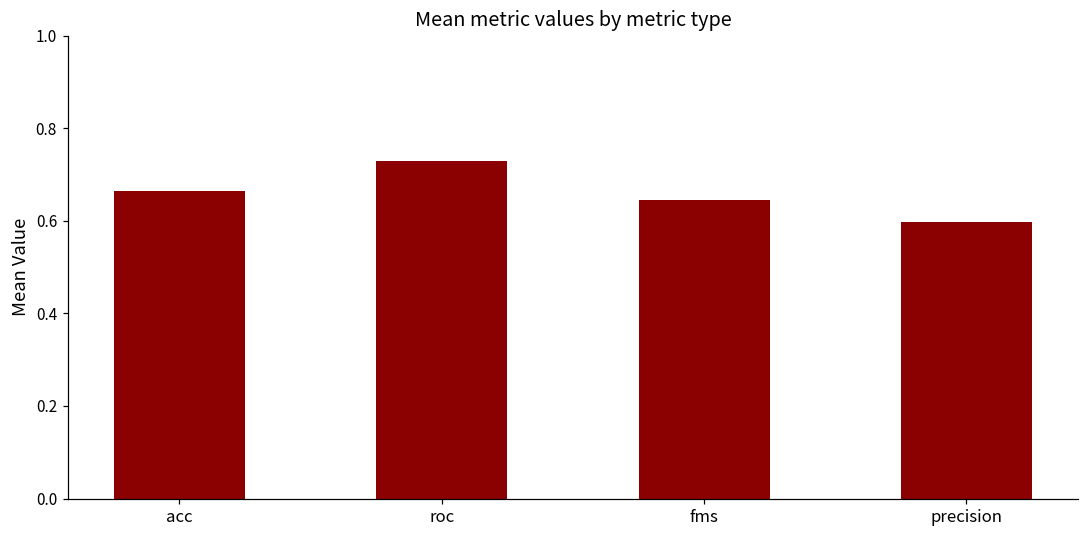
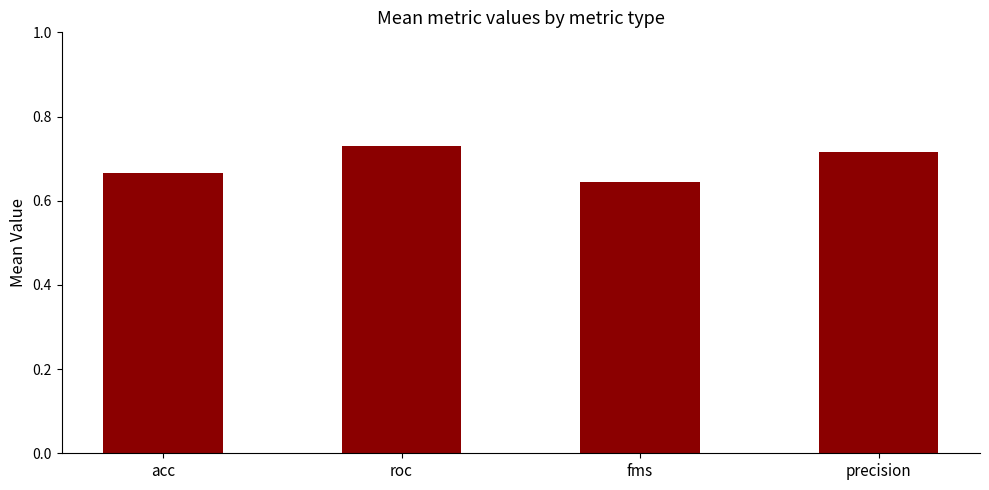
precision: 0.60 -> 0.72
